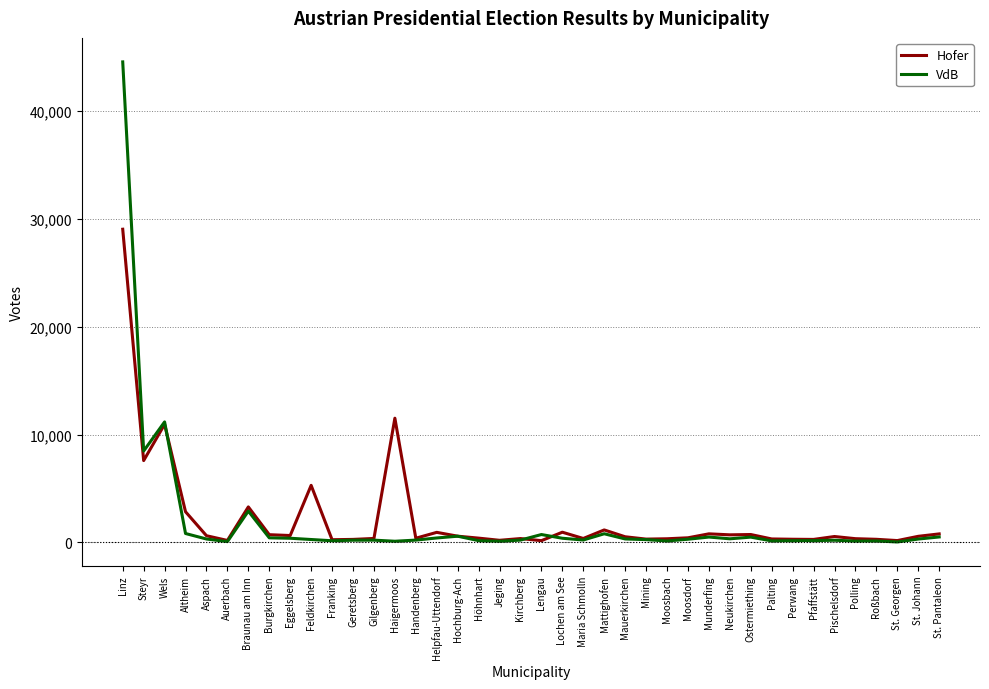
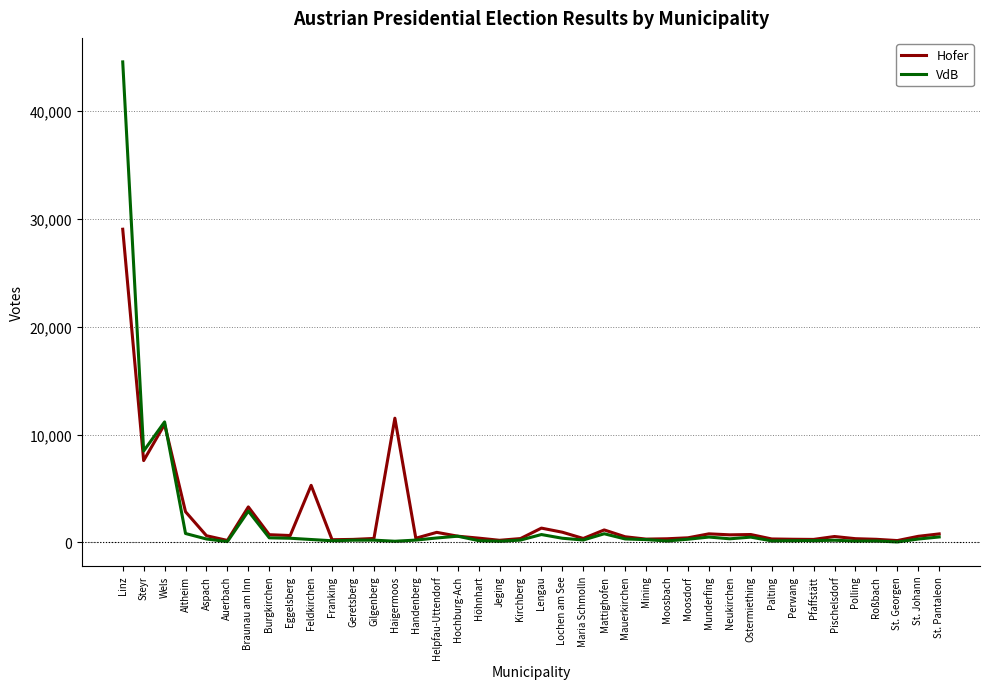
Hofer, Lengau: 200 -> 1,300
